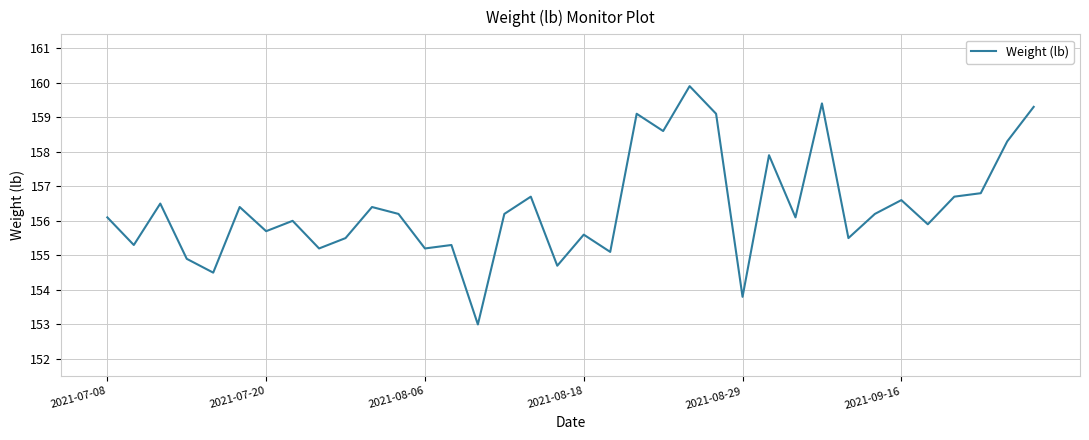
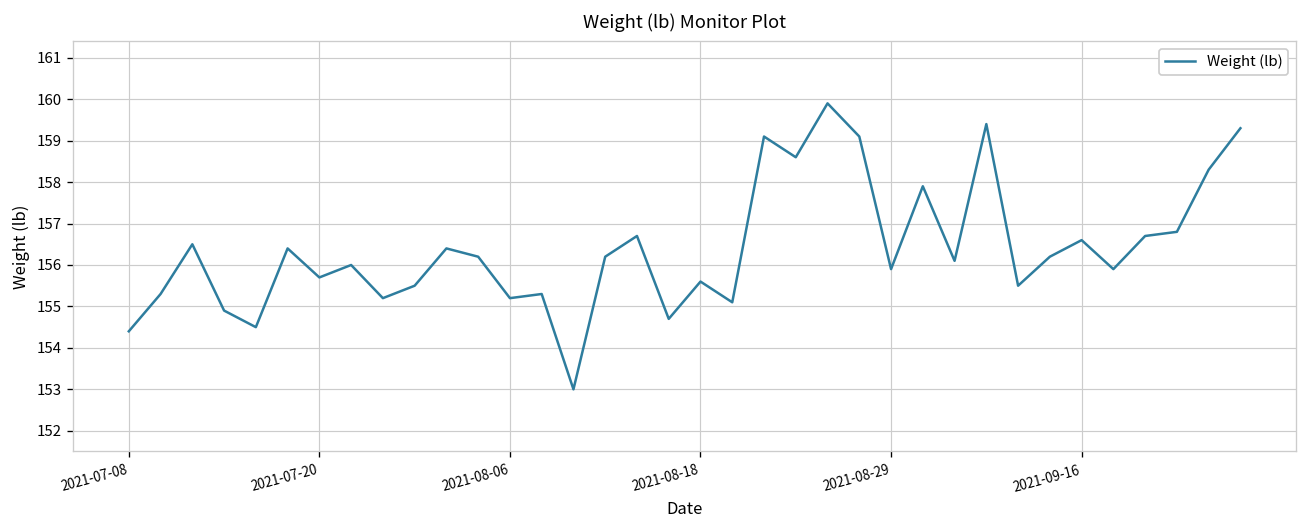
2021-07-08: 156.1 -> 154.4
2021-08-29: 153.8 -> 155.9
